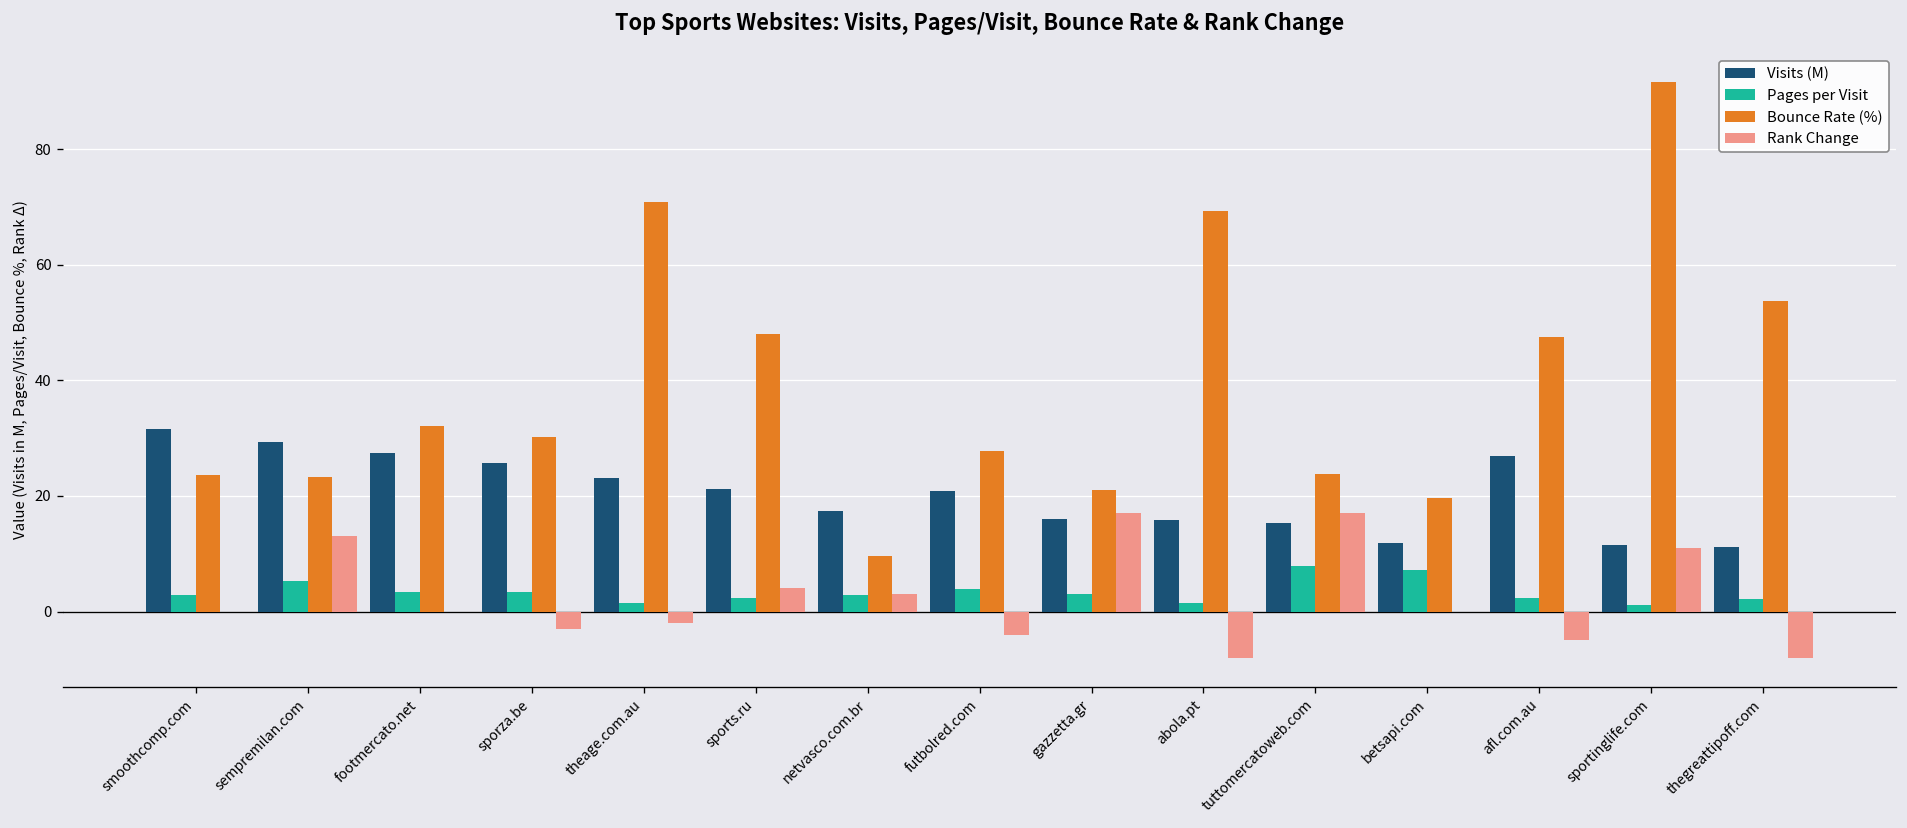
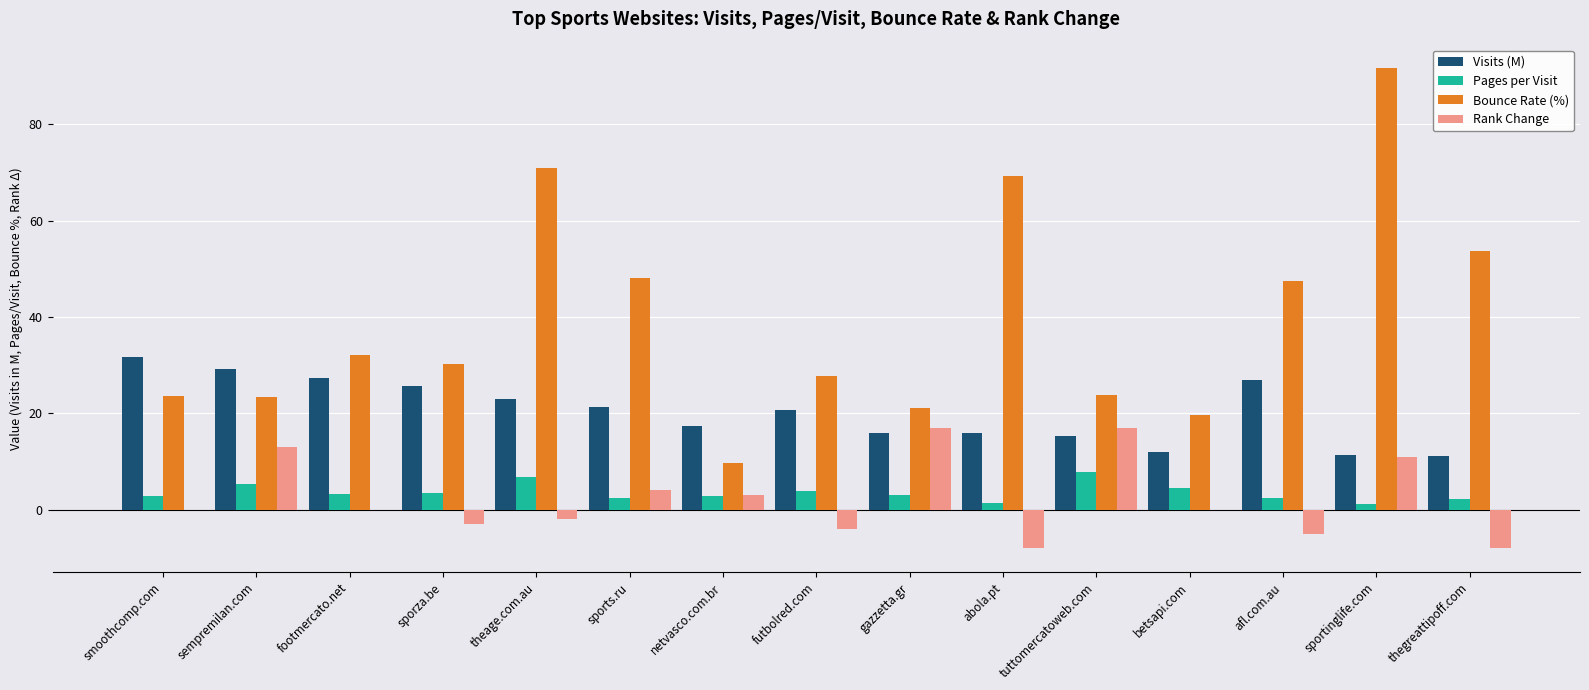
Pages per Visit, theage.com.au: 2 -> 7
Pages per Visit, betsapi.com: 7 -> 5
